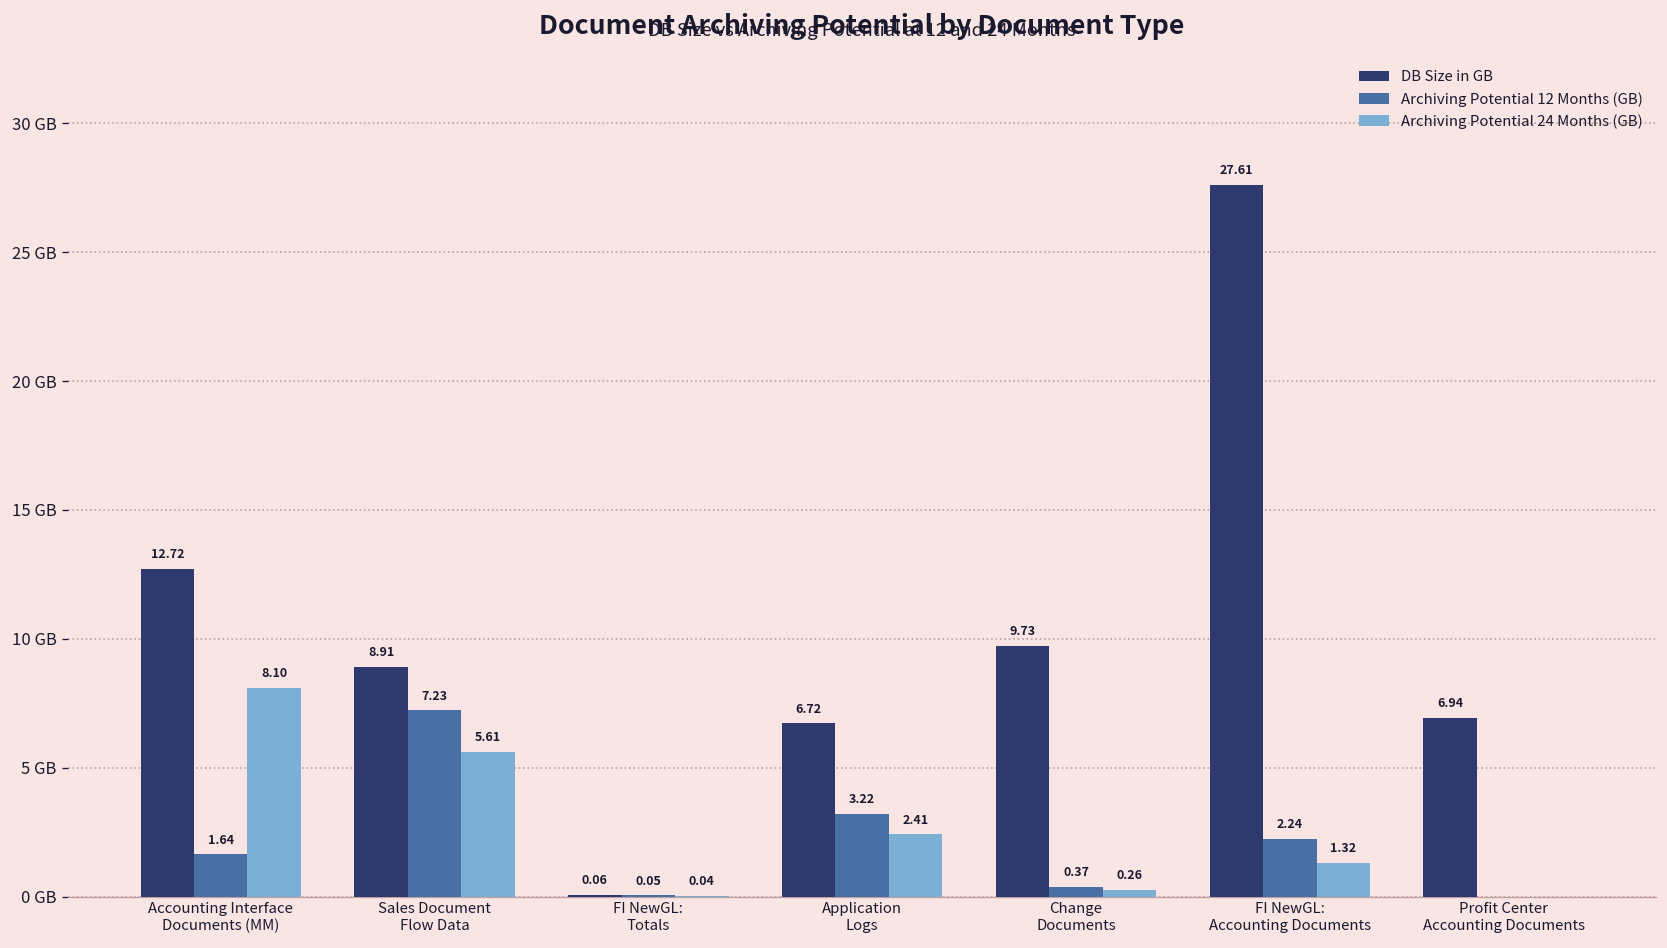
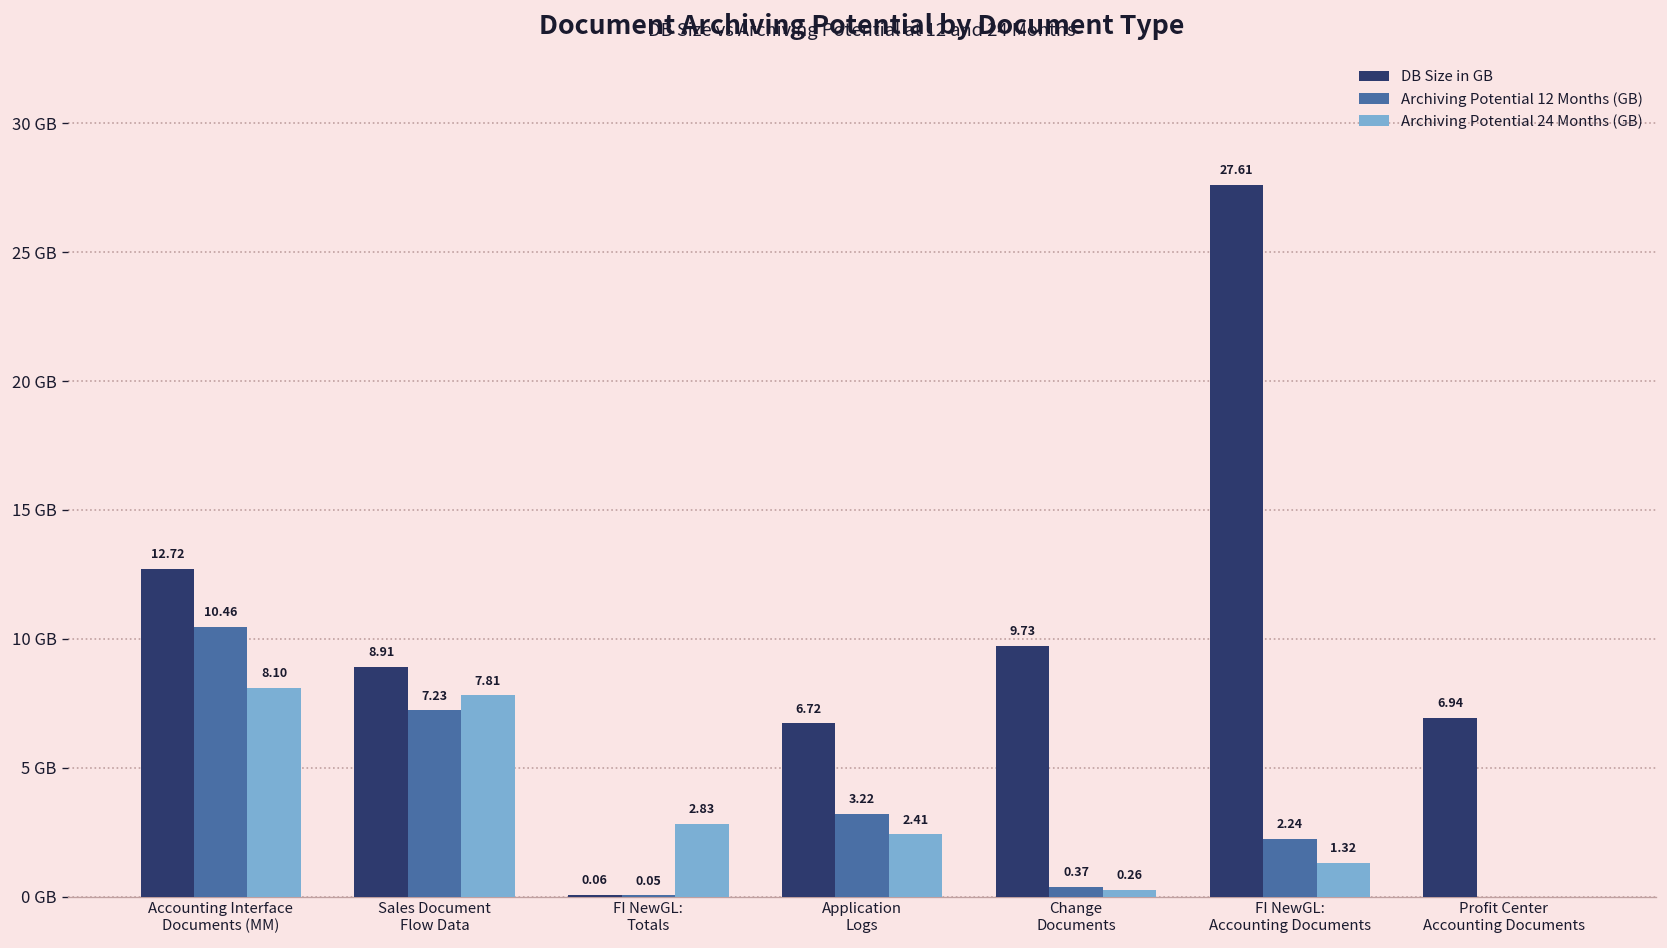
Archiving Potential 12 Months (GB), Accounting Interface Documents (MM): 1.64 -> 10.46
Archiving Potential 24 Months (GB), Sales Document Flow Data: 5.61 -> 7.81
Archiving Potential 24 Months (GB), FI NewGL: Totals: 0.04 -> 2.83
